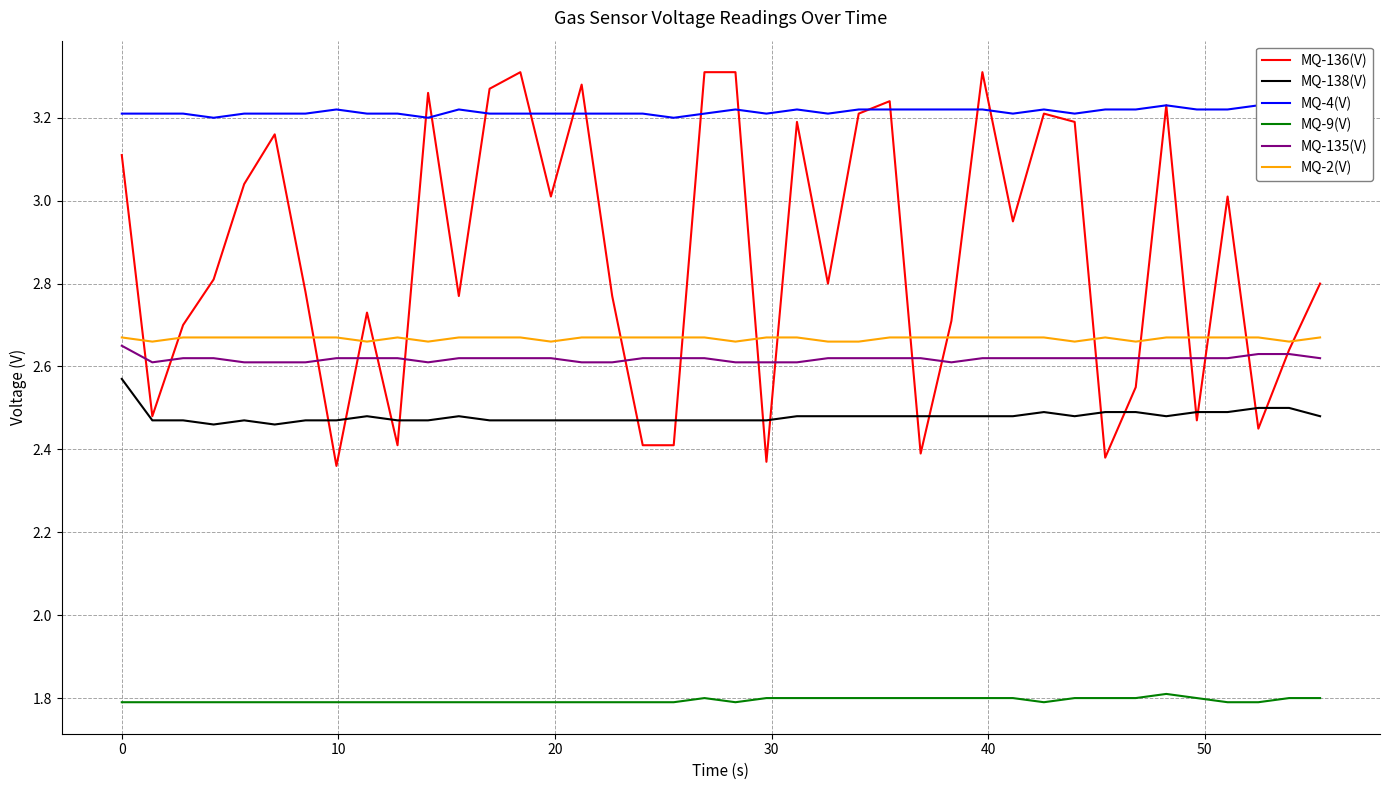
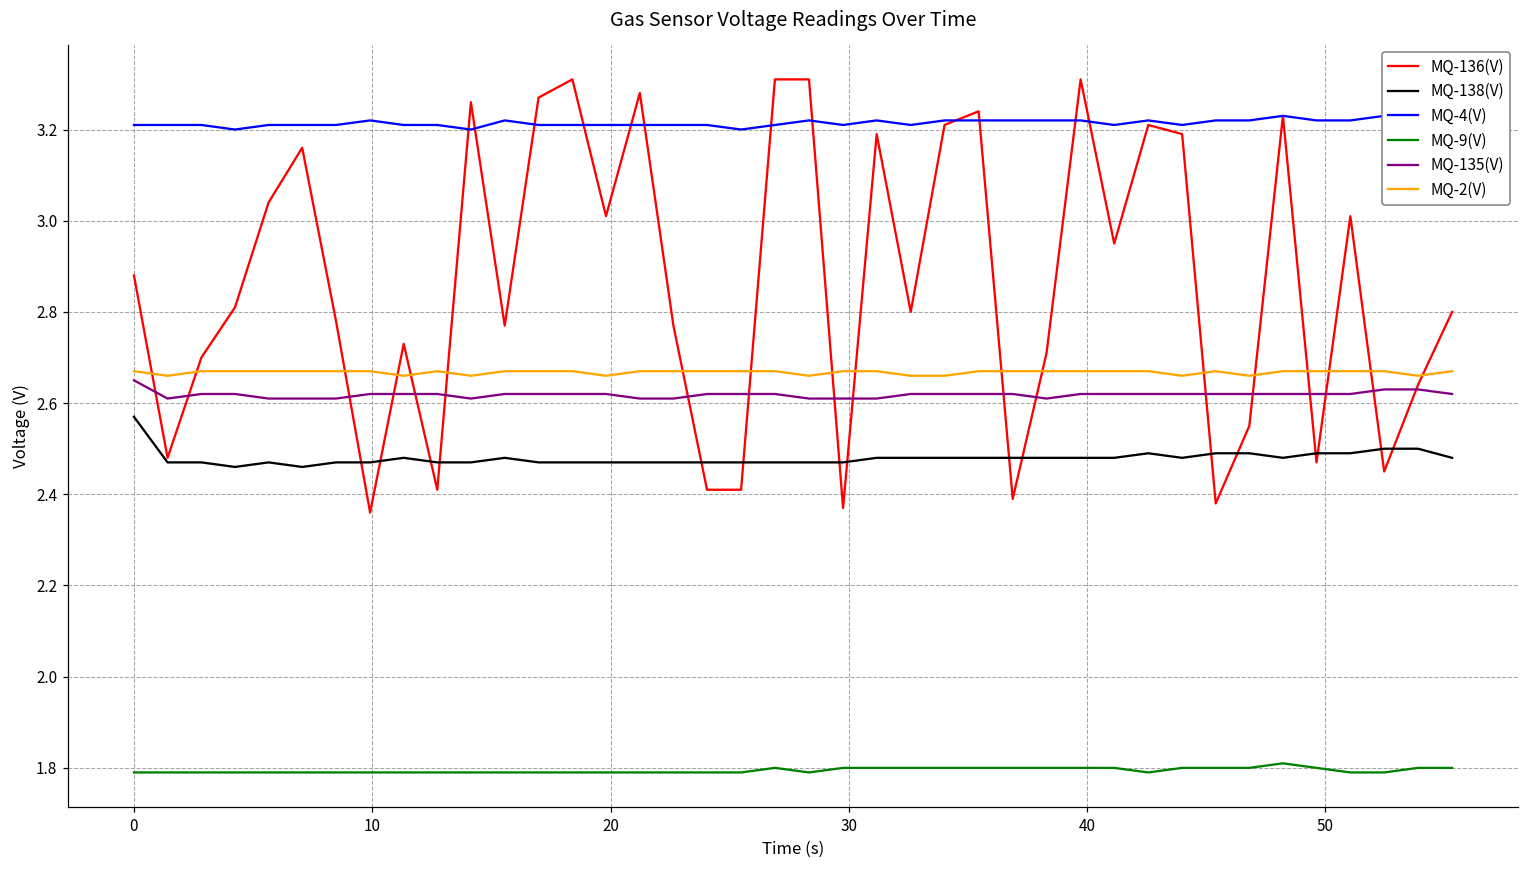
MQ-136(V), 0: 3.11 -> 2.88
